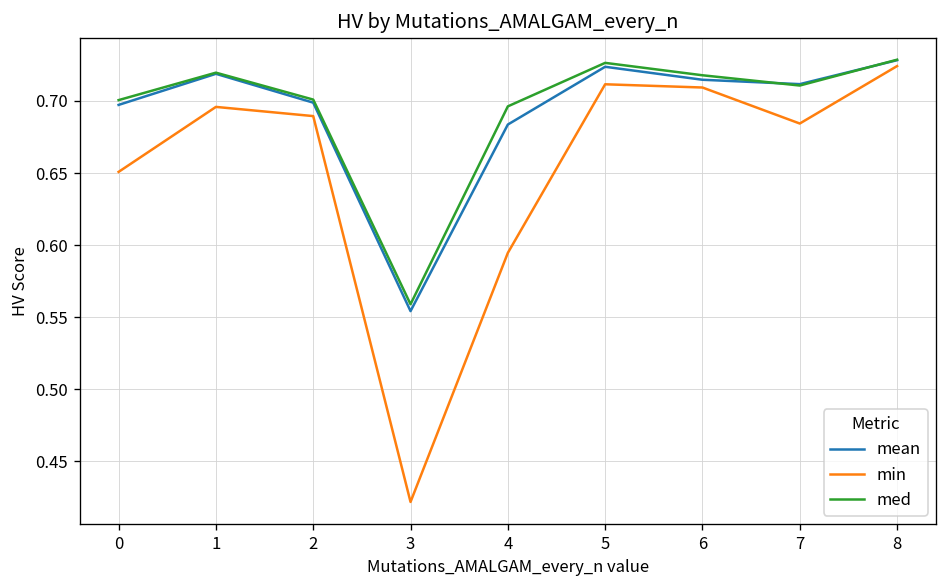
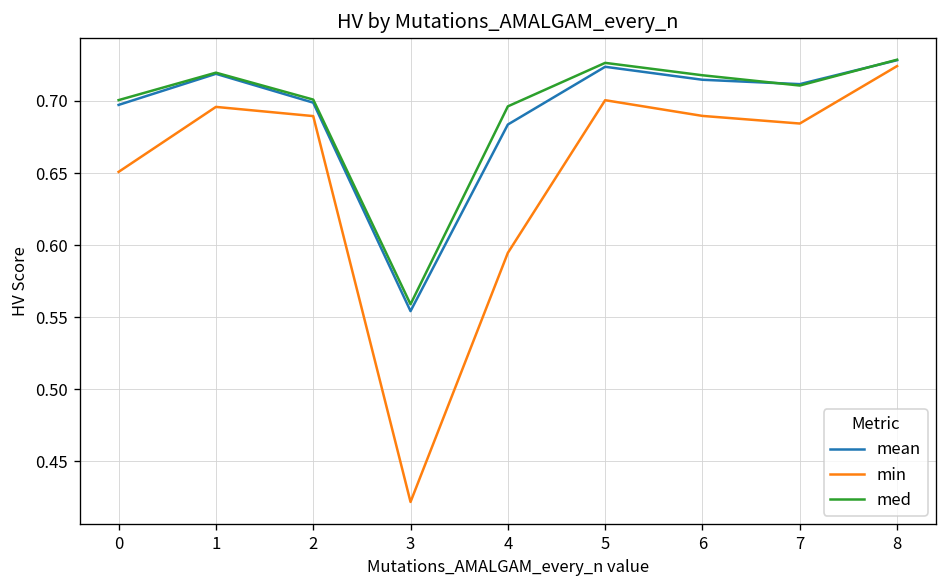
min, 5: 0.712 -> 0.700
min, 6: 0.709 -> 0.690
